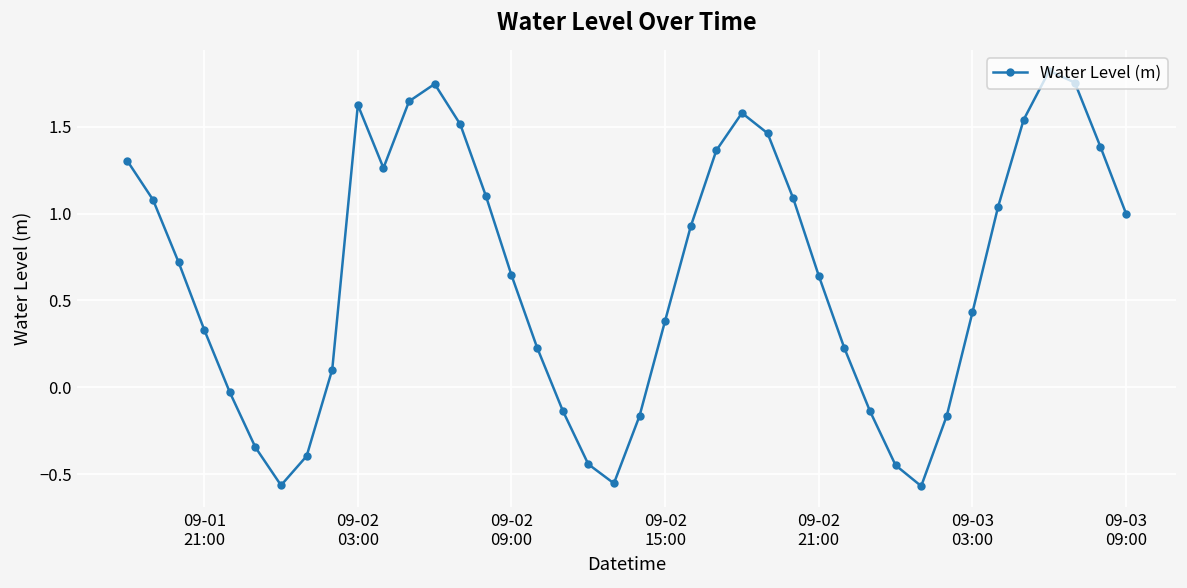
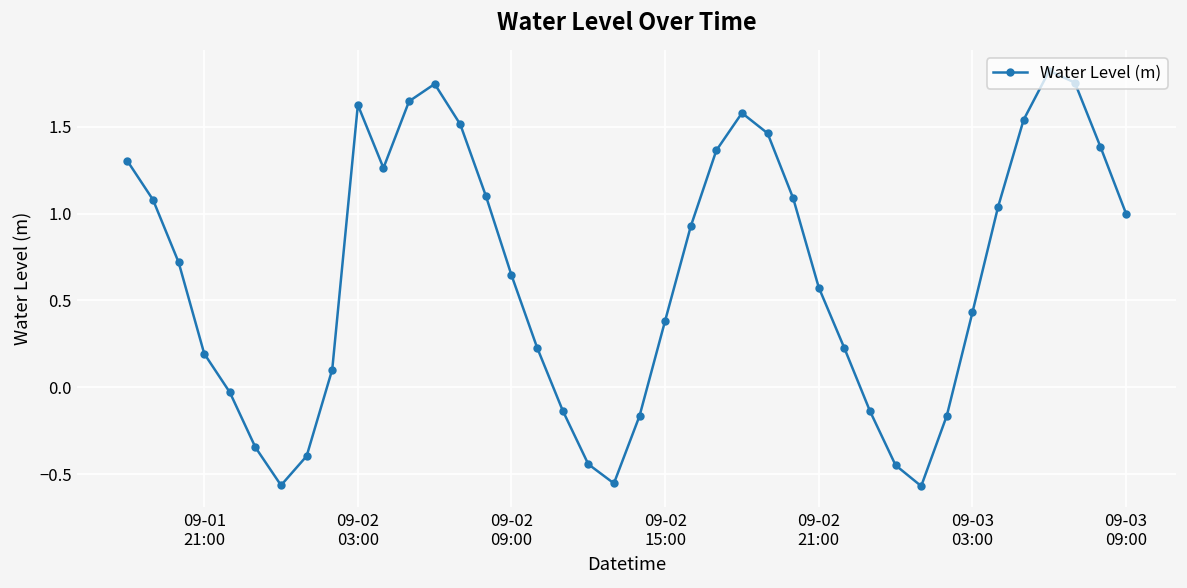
09-01 21:00: 0.33 -> 0.19
09-02 21:00: 0.64 -> 0.57
